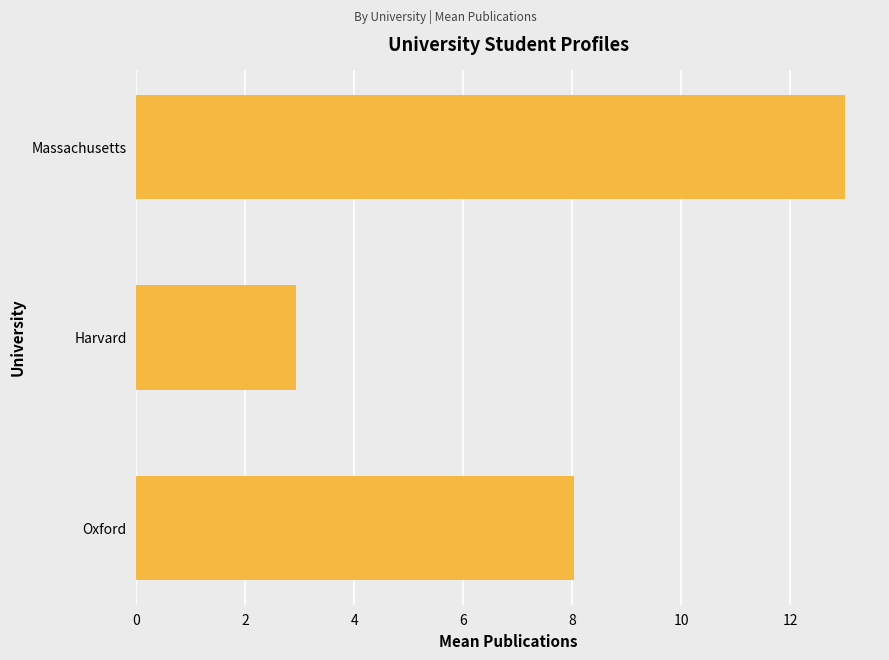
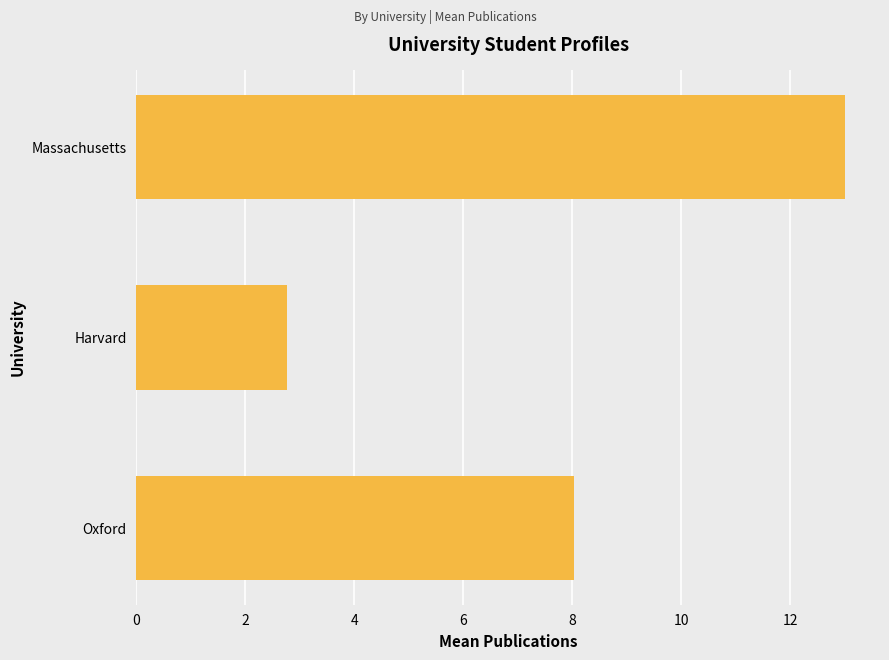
Harvard: 2.9 -> 2.8
